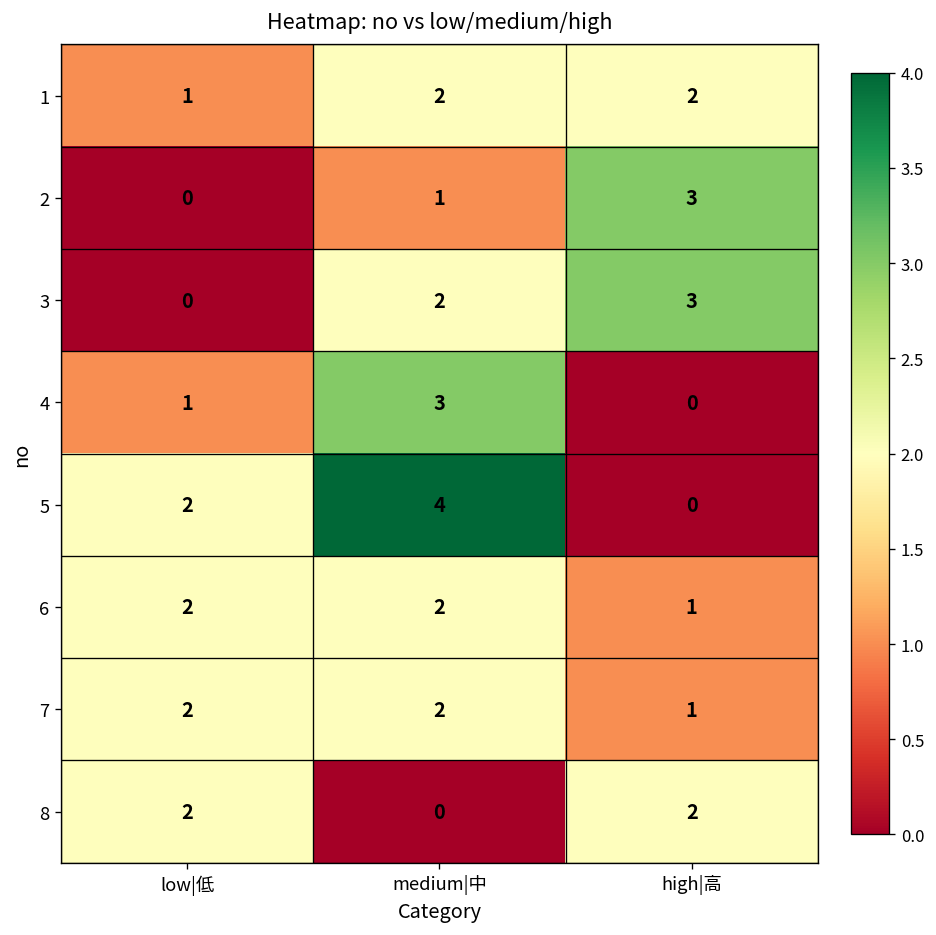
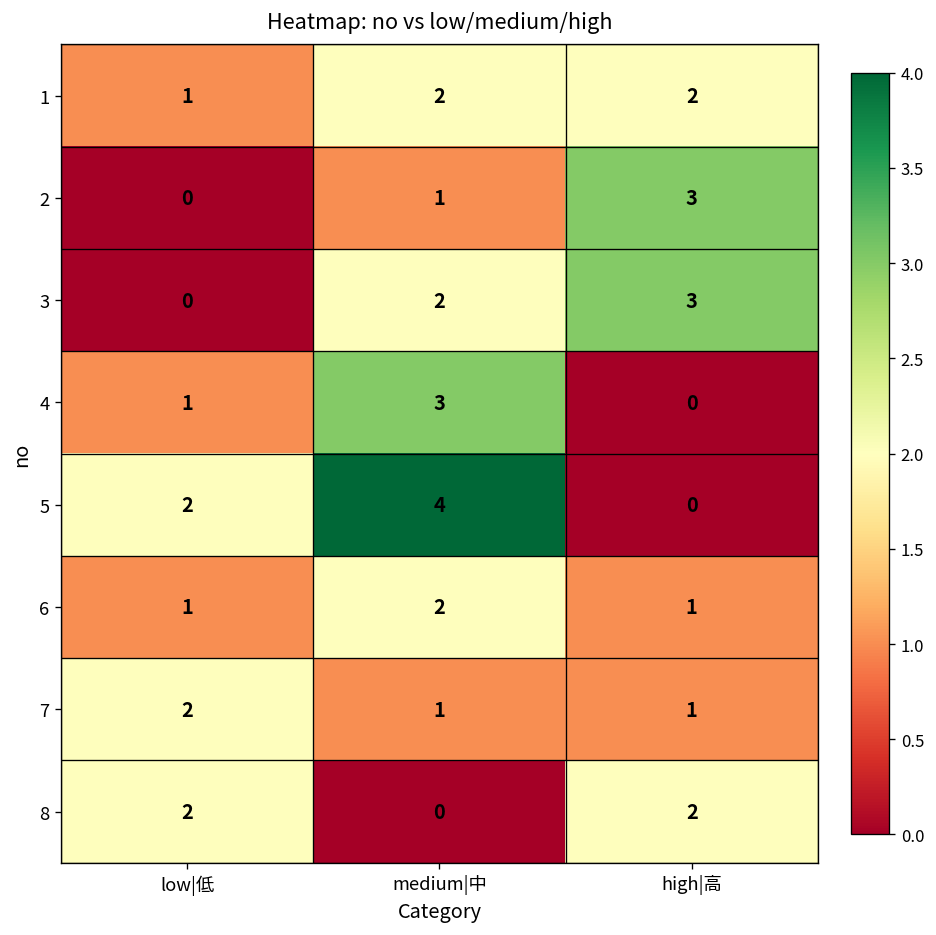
6, low|低: 2 -> 1
7, medium|中: 2 -> 1
